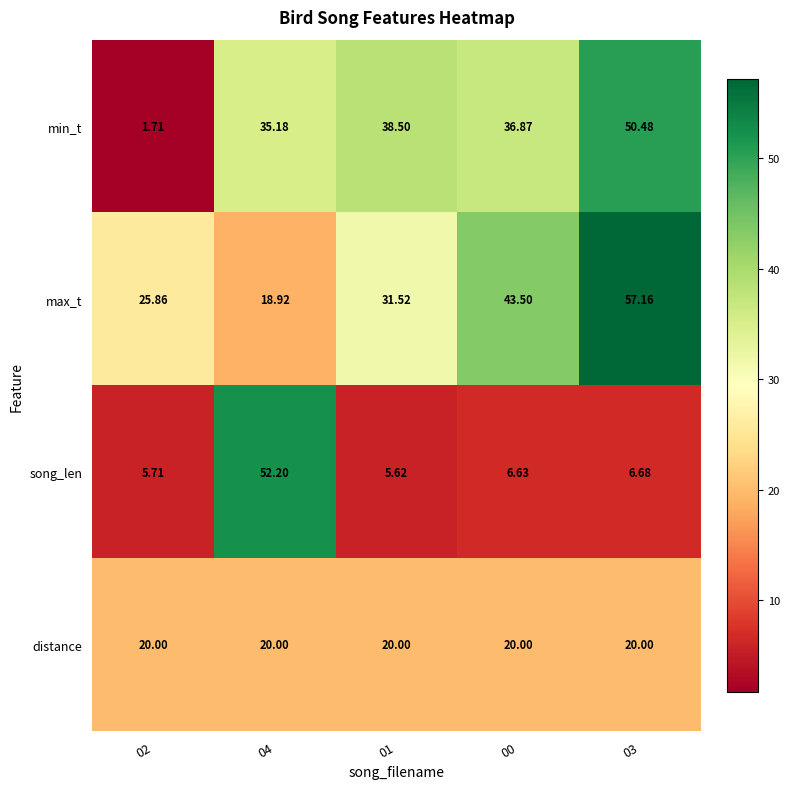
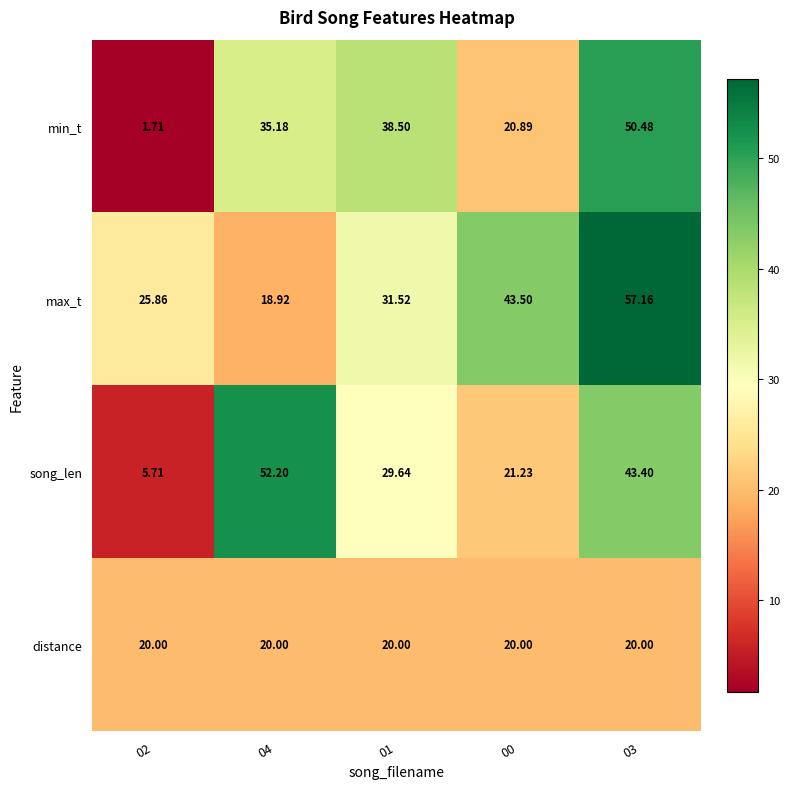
min_t, 00: 36.87 -> 20.89
song_len, 01: 5.62 -> 29.64
song_len, 00: 6.63 -> 21.23
song_len, 03: 6.68 -> 43.40
